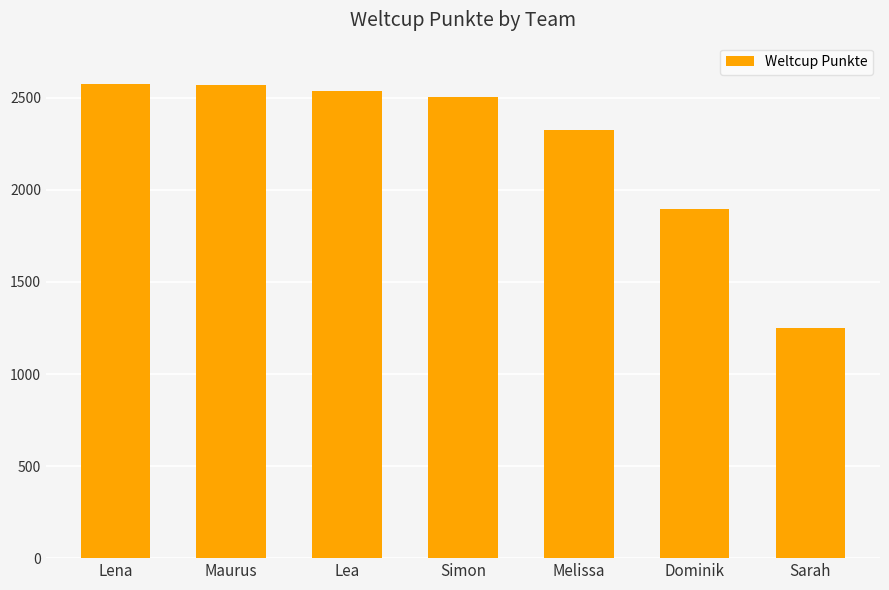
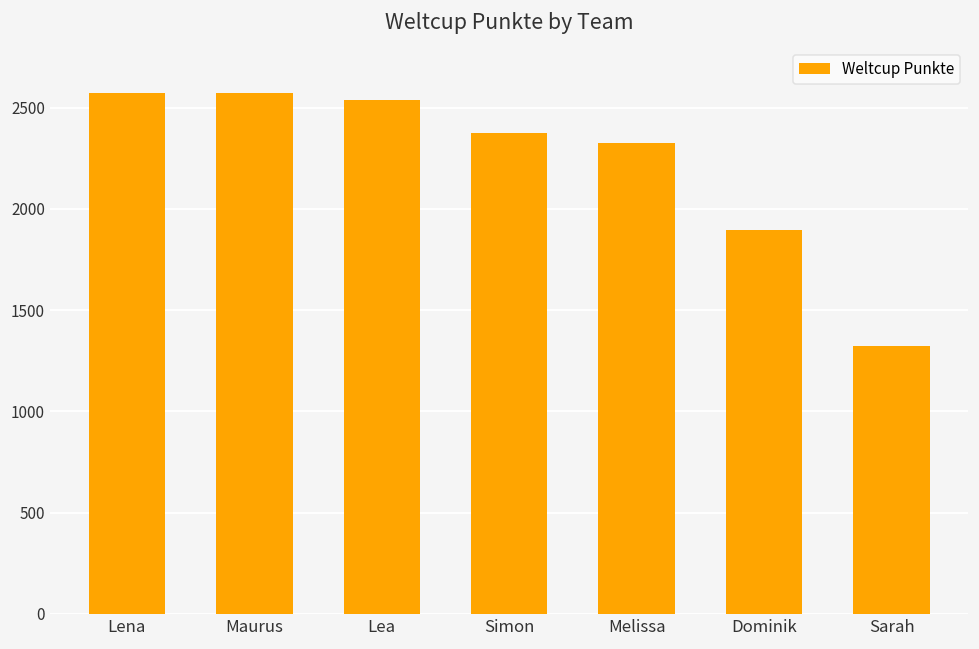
Simon: 2500 -> 2380
Sarah: 1250 -> 1320
